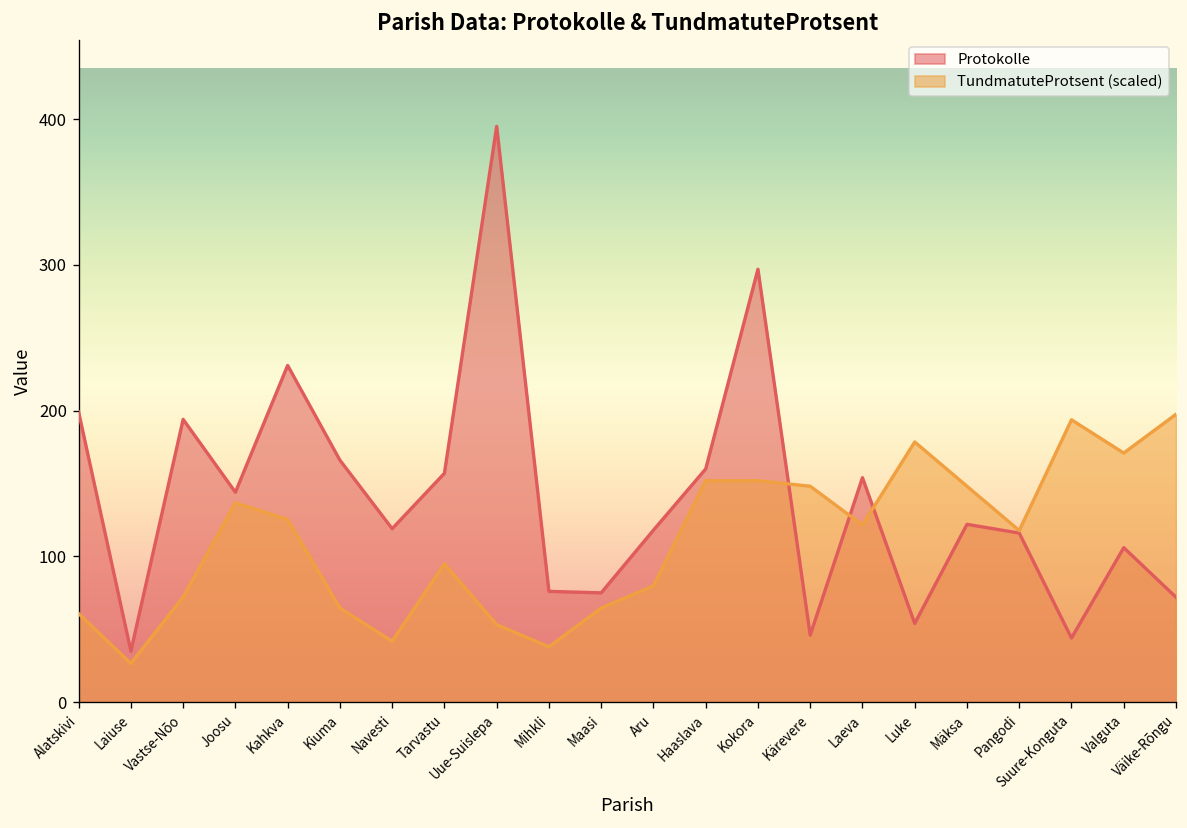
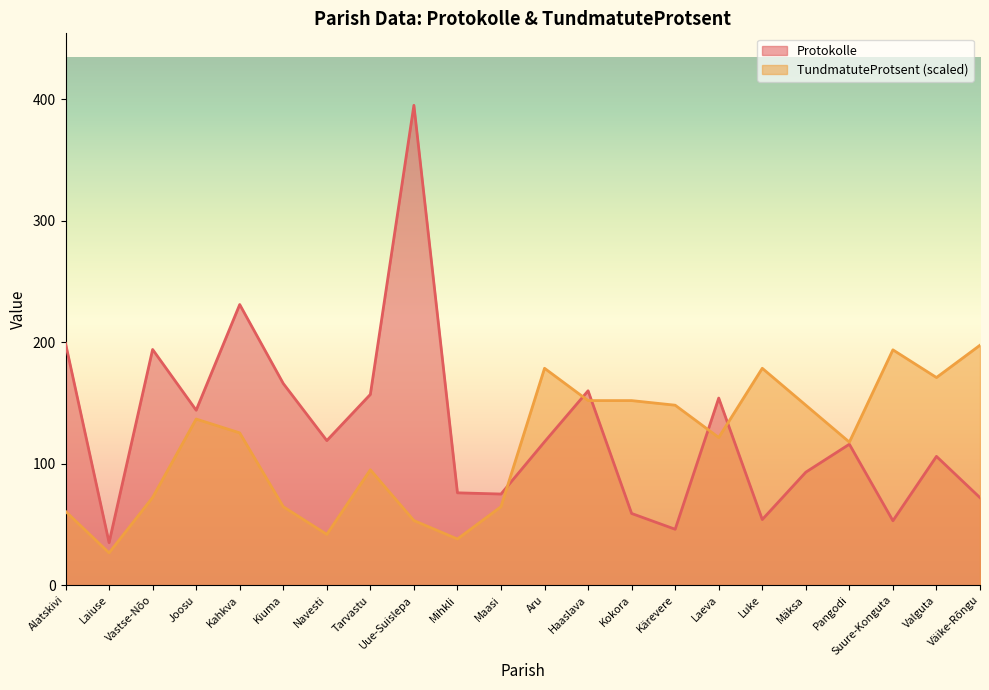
TundmatuteProtsent (scaled), Aru: 80 -> 179
Protokolle, Kokora: 297 -> 59
Protokolle, Mäksa: 122 -> 93
Protokolle, Suure-Konguta: 44 -> 53
